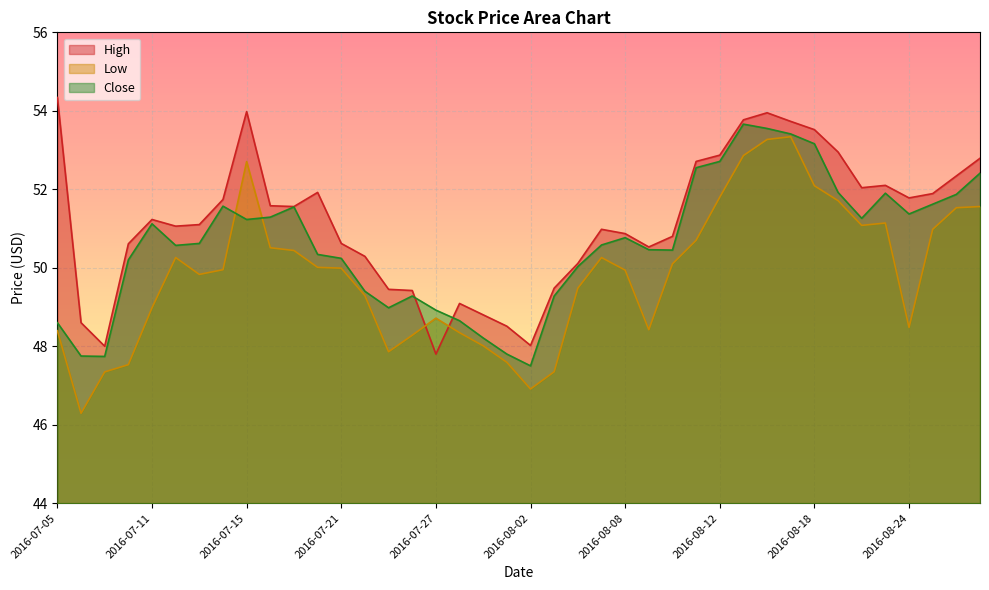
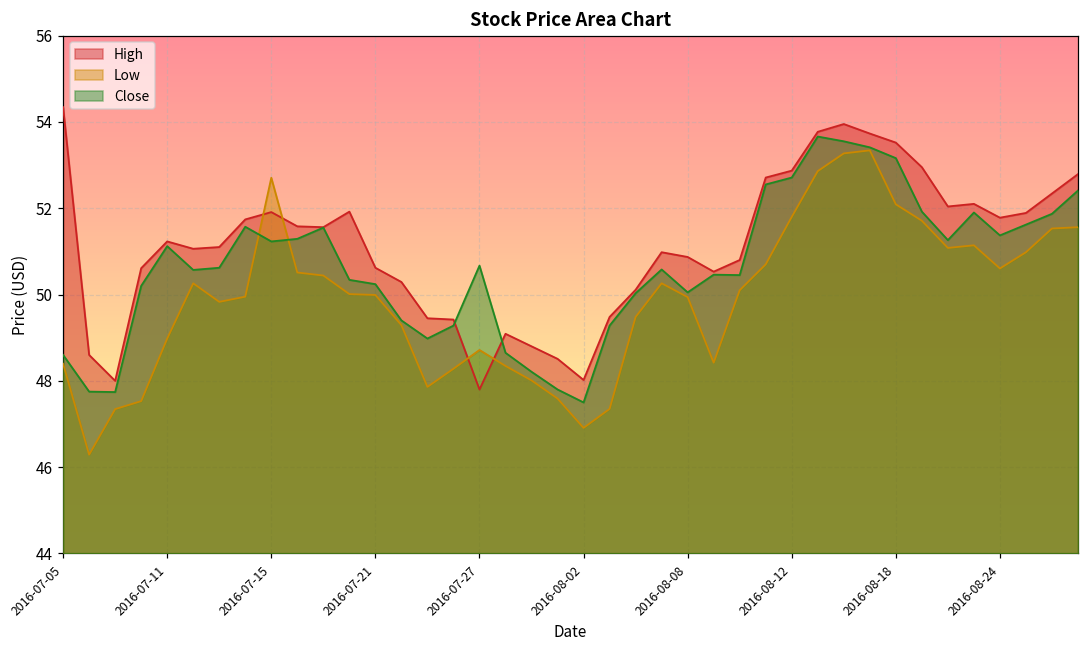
High, 2016-07-15: 54.0 -> 51.9
Close, 2016-07-27: 48.9 -> 50.7
Close, 2016-08-08: 50.8 -> 50.0
Low, 2016-08-24: 48.5 -> 50.6
